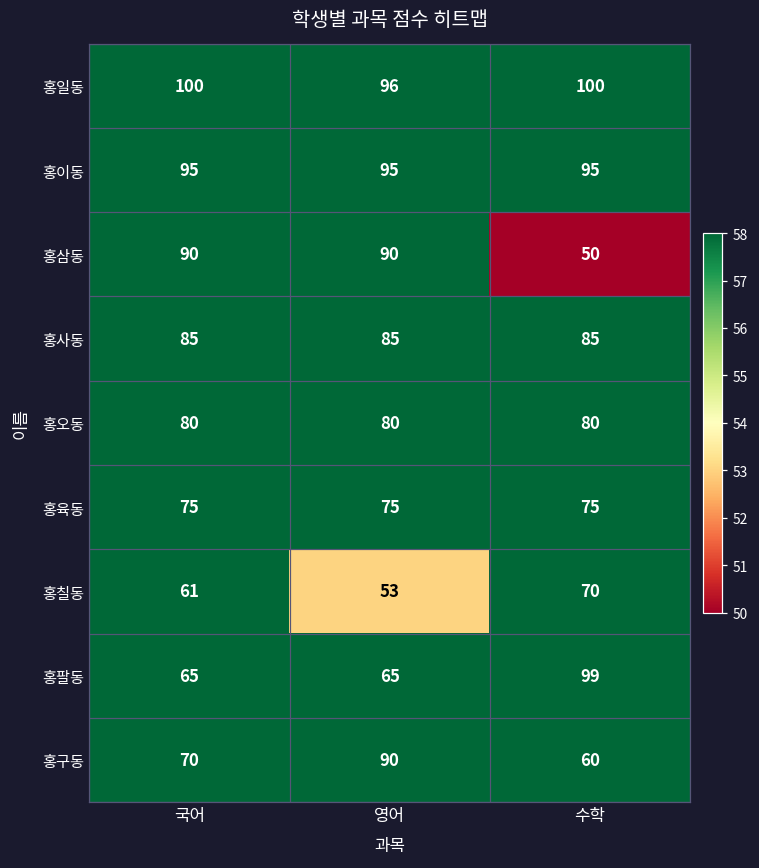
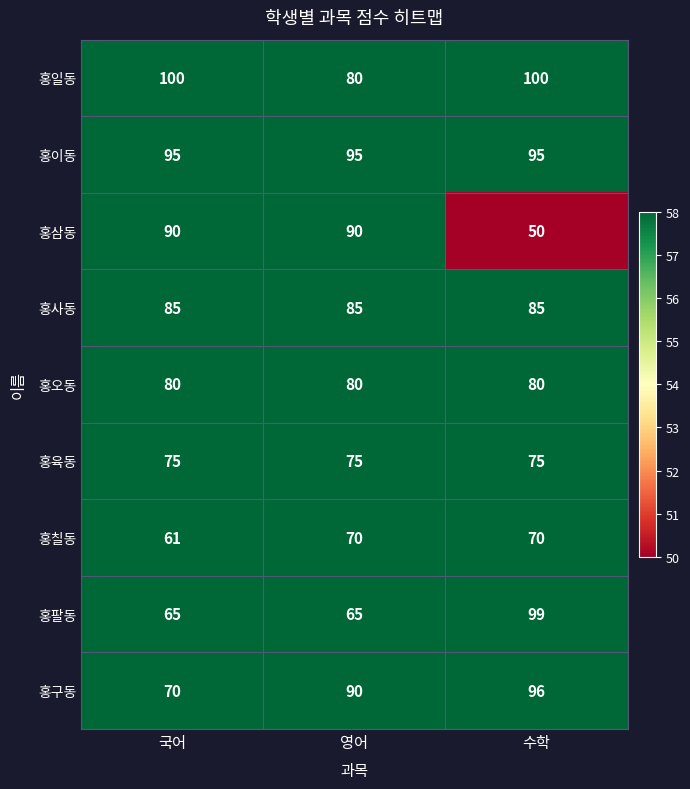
홍일동, 영어: 96 -> 80
홍칠동, 영어: 53 -> 70
홍구동, 수학: 60 -> 96
